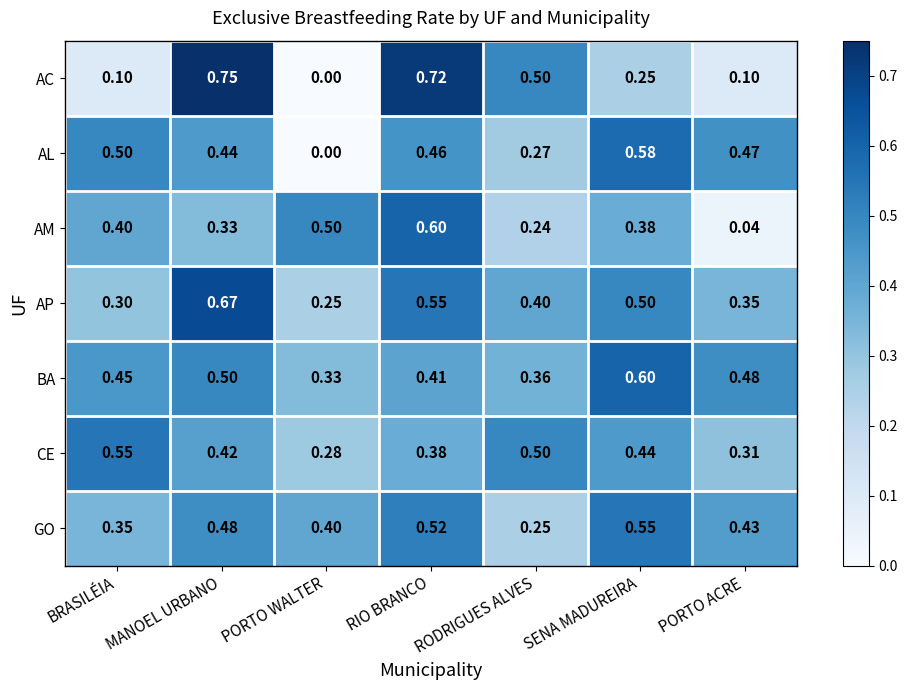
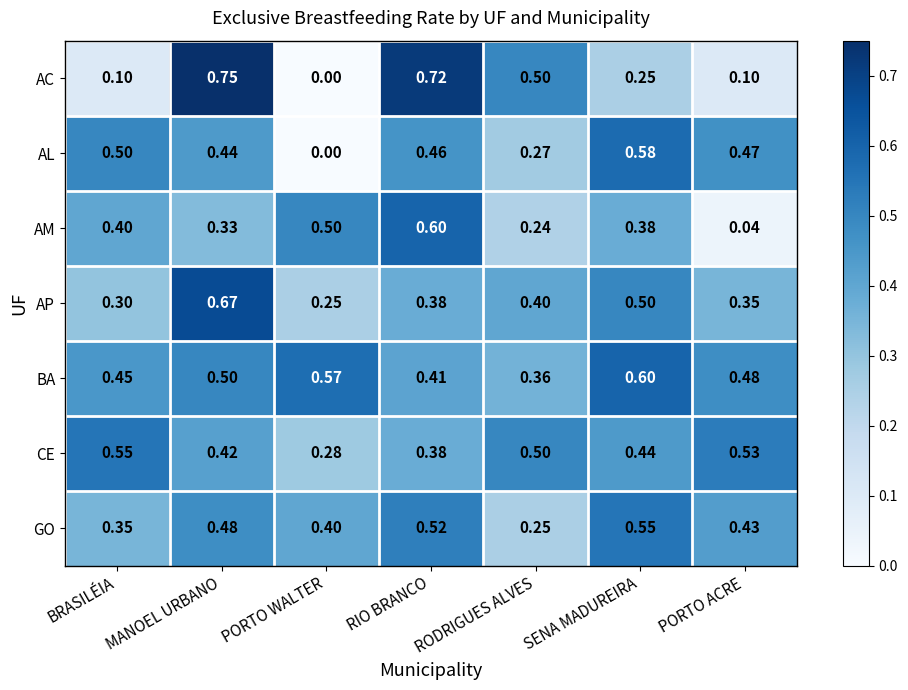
AP, RIO BRANCO: 0.55 -> 0.38
BA, PORTO WALTER: 0.33 -> 0.57
CE, PORTO ACRE: 0.31 -> 0.53
